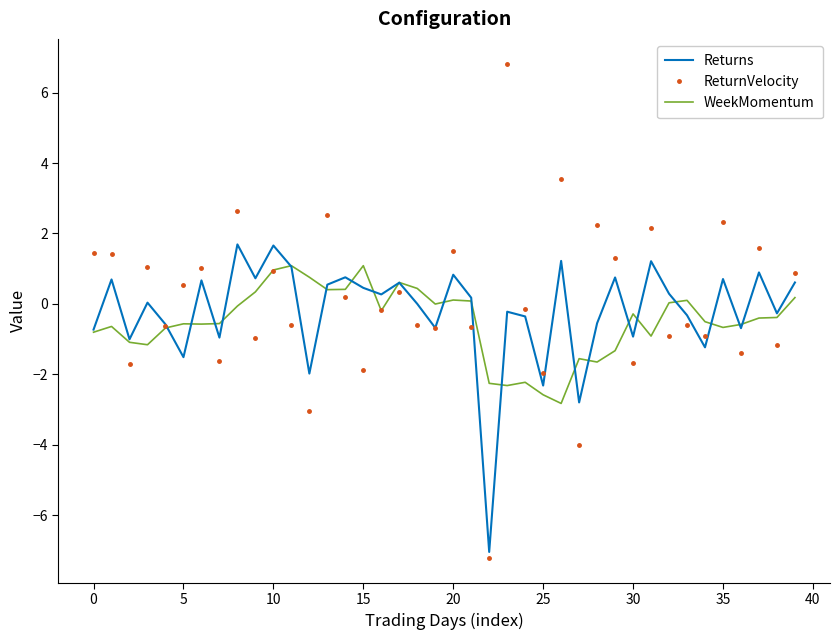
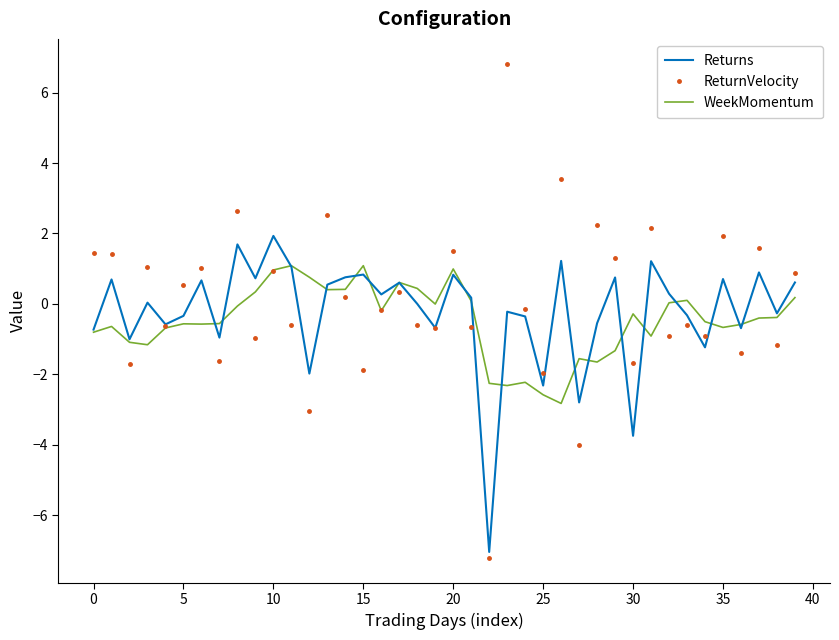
Returns, 5: -1.5 -> -0.3
Returns, 10: 1.7 -> 1.9
Returns, 15: 0.5 -> 0.8
WeekMomentum, 20: 0.1 -> 1.0
Returns, 30: -0.9 -> -3.7
ReturnVelocity, 35: 2.3 -> 1.9
